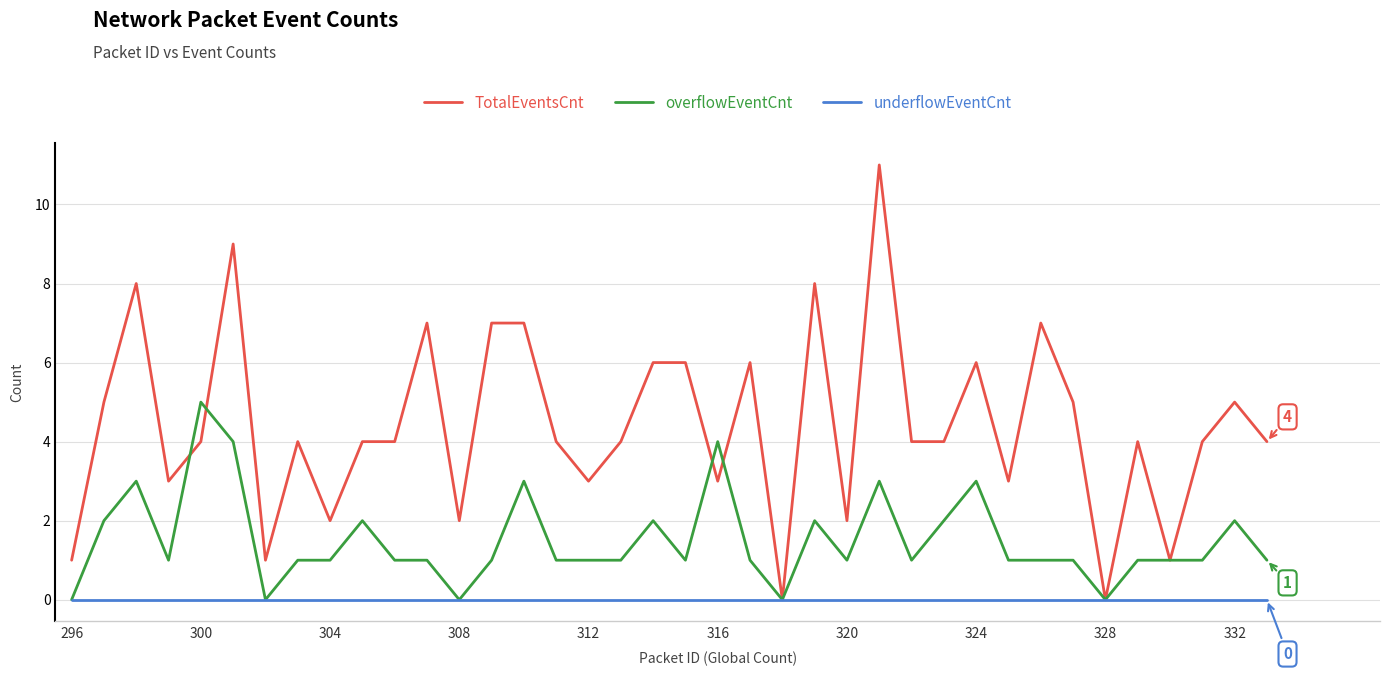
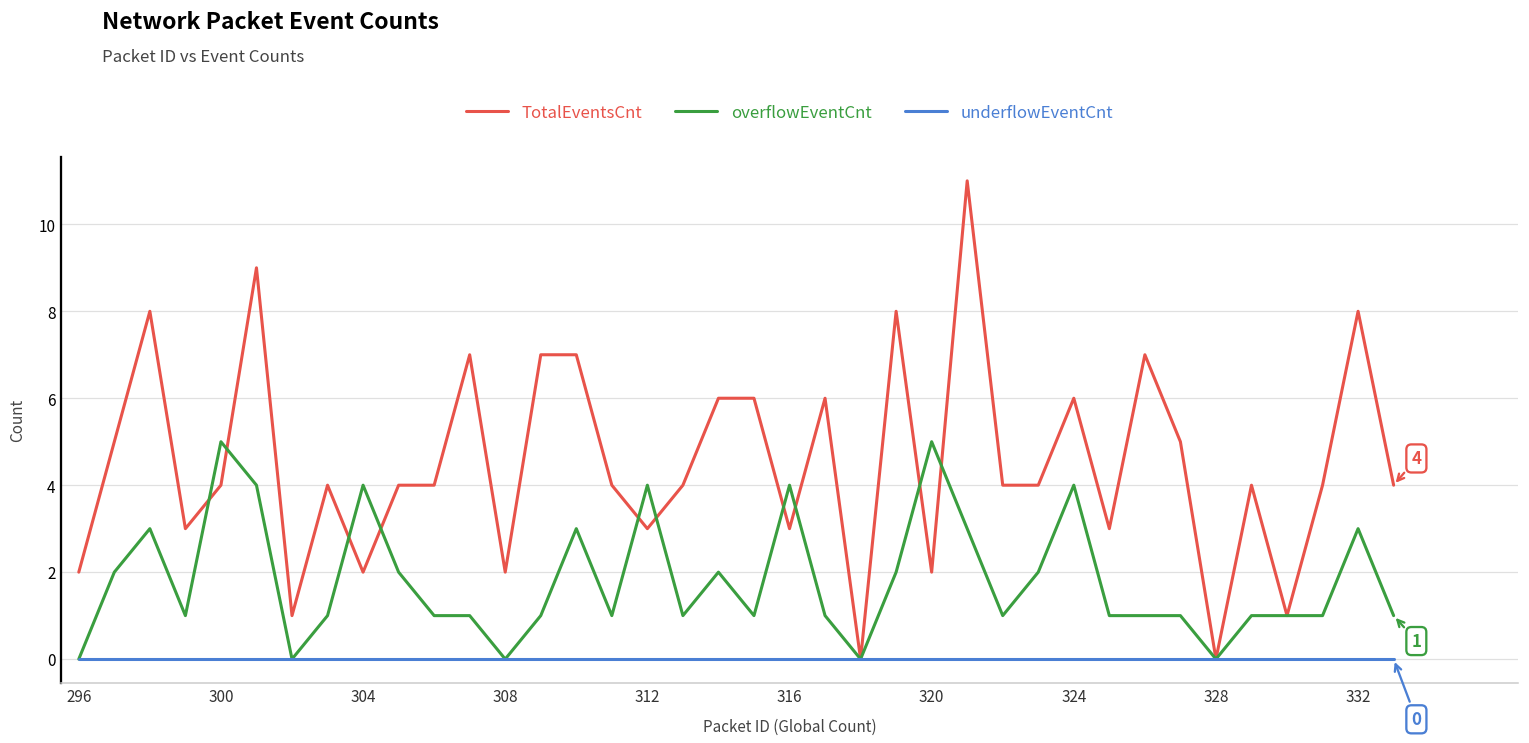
TotalEventsCnt, 296: 1 -> 2
overflowEventCnt, 304: 1 -> 4
overflowEventCnt, 312: 1 -> 4
overflowEventCnt, 320: 1 -> 5
overflowEventCnt, 324: 3 -> 4
TotalEventsCnt, 332: 5 -> 8
overflowEventCnt, 332: 2 -> 3
